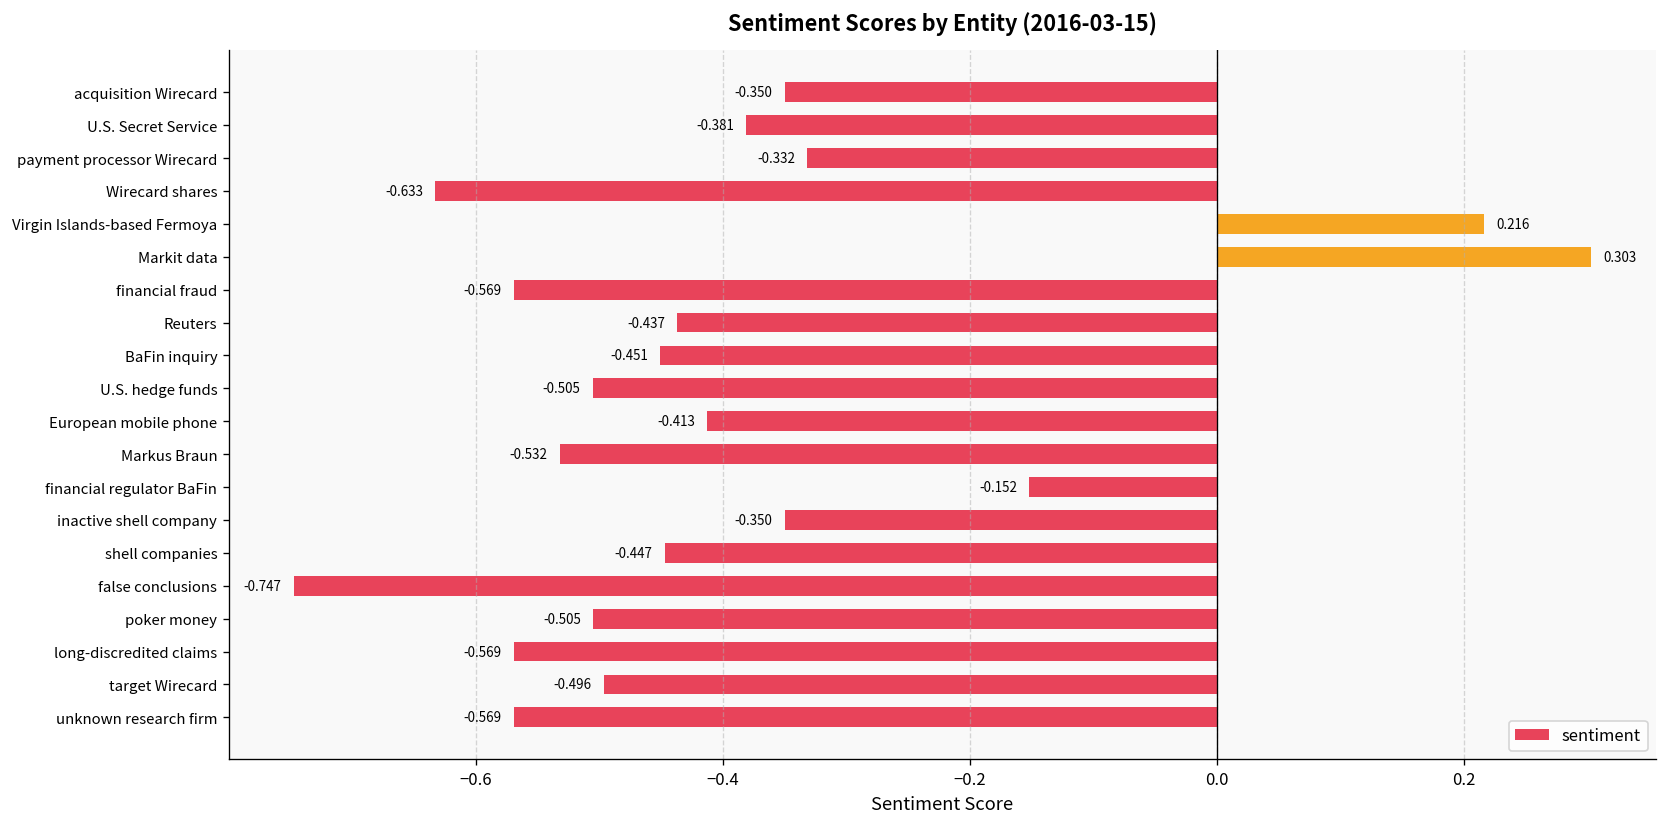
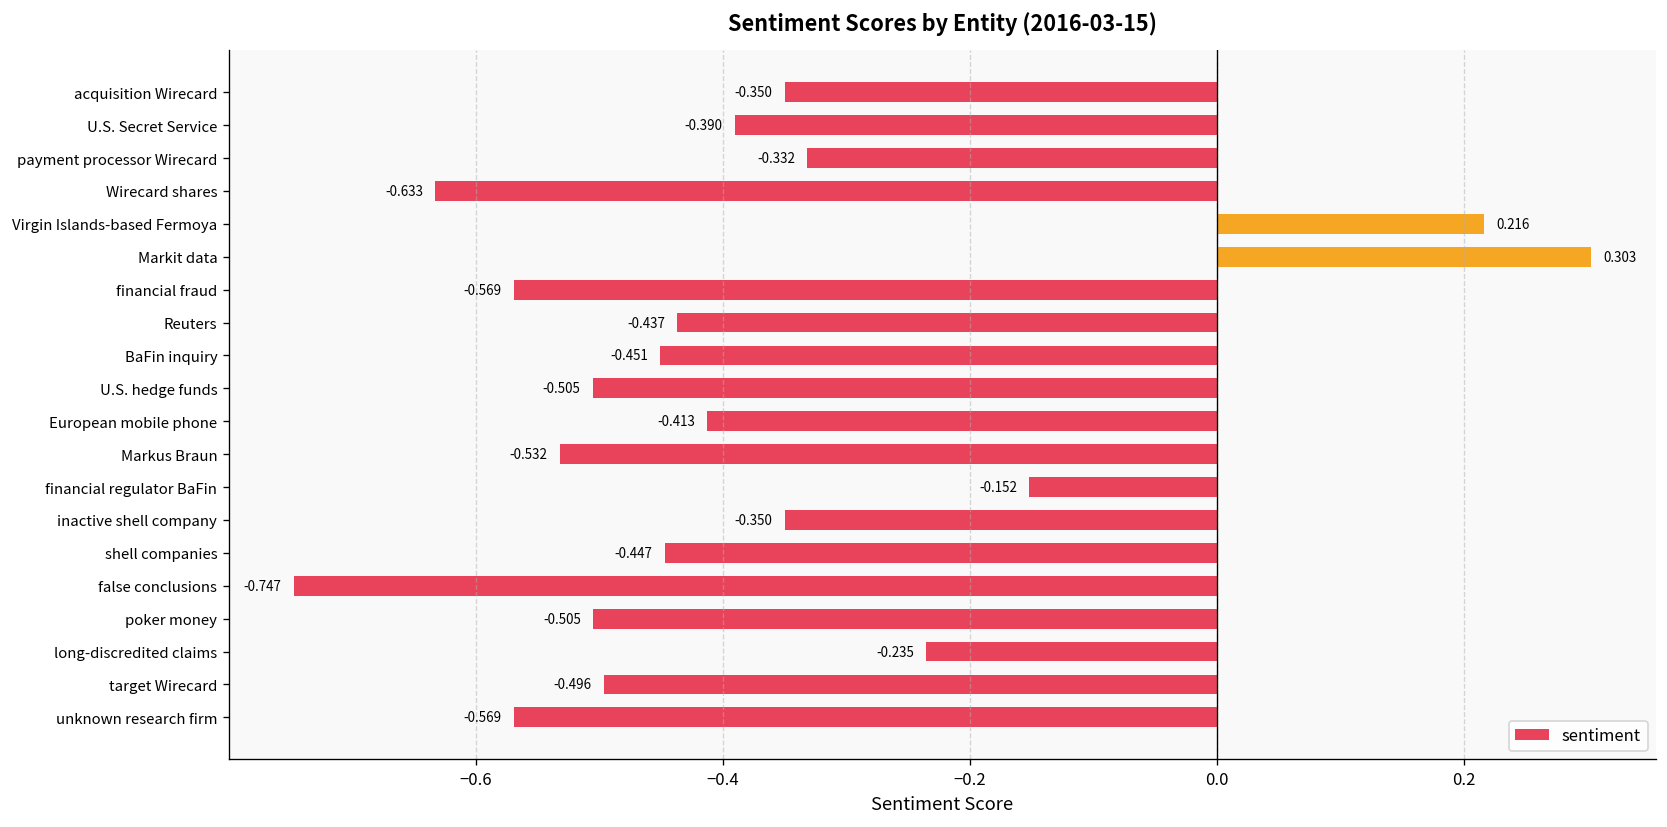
U.S. Secret Service: -0.381 -> -0.390
long-discredited claims: -0.569 -> -0.235
